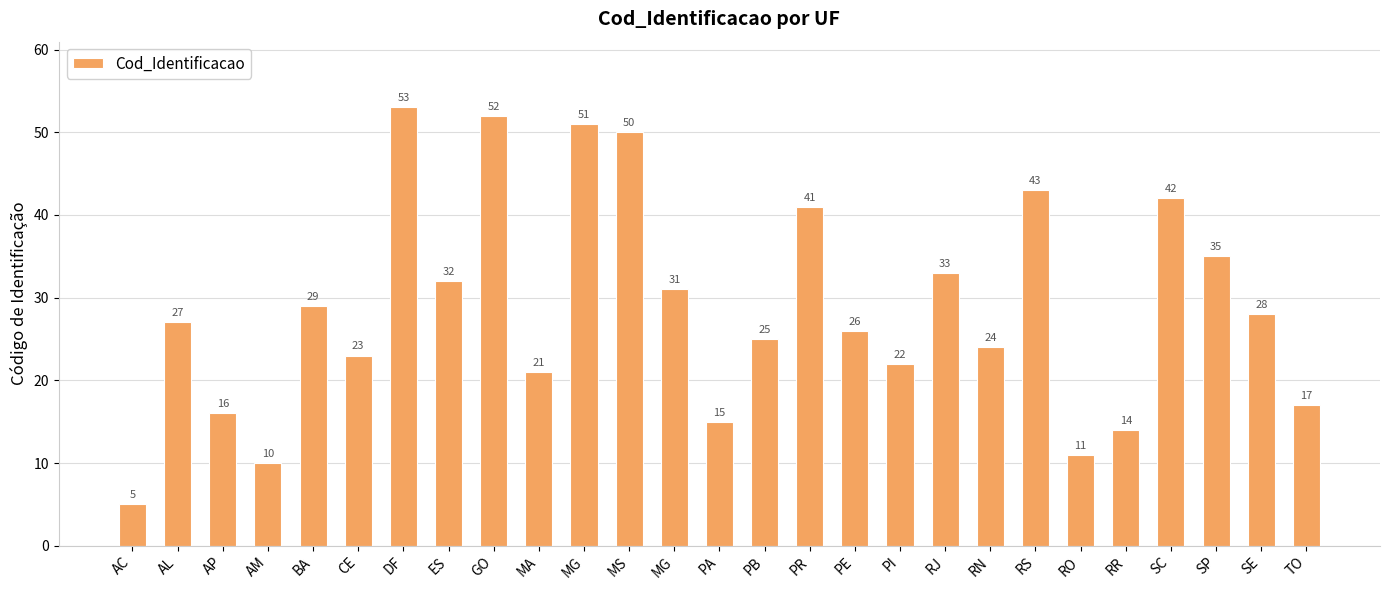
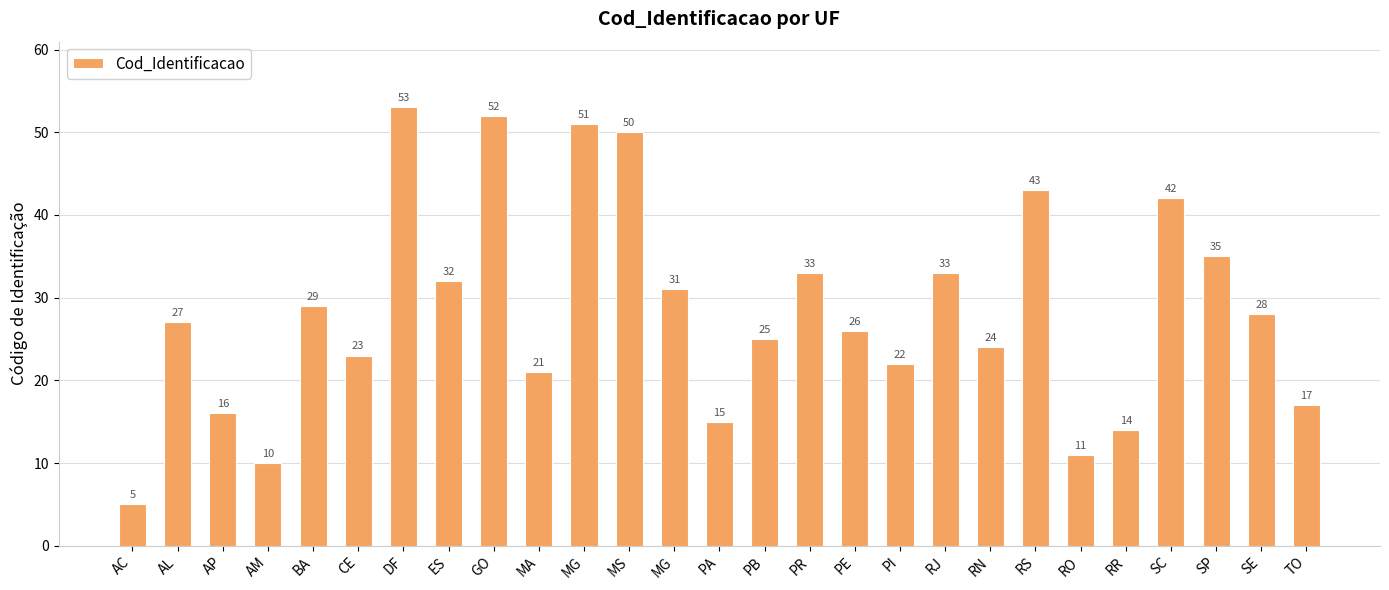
PR: 41 -> 33
